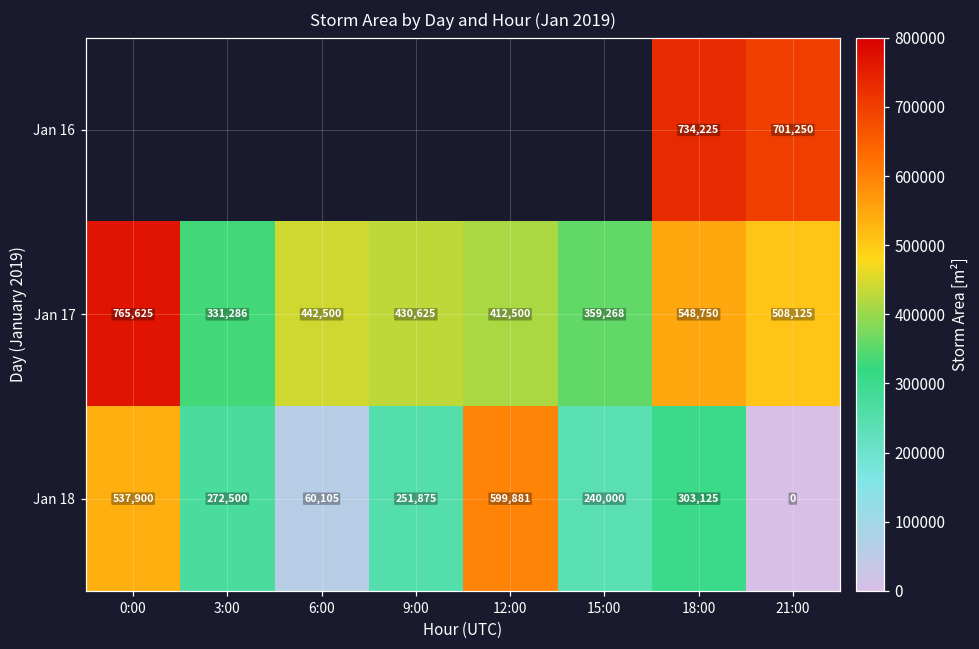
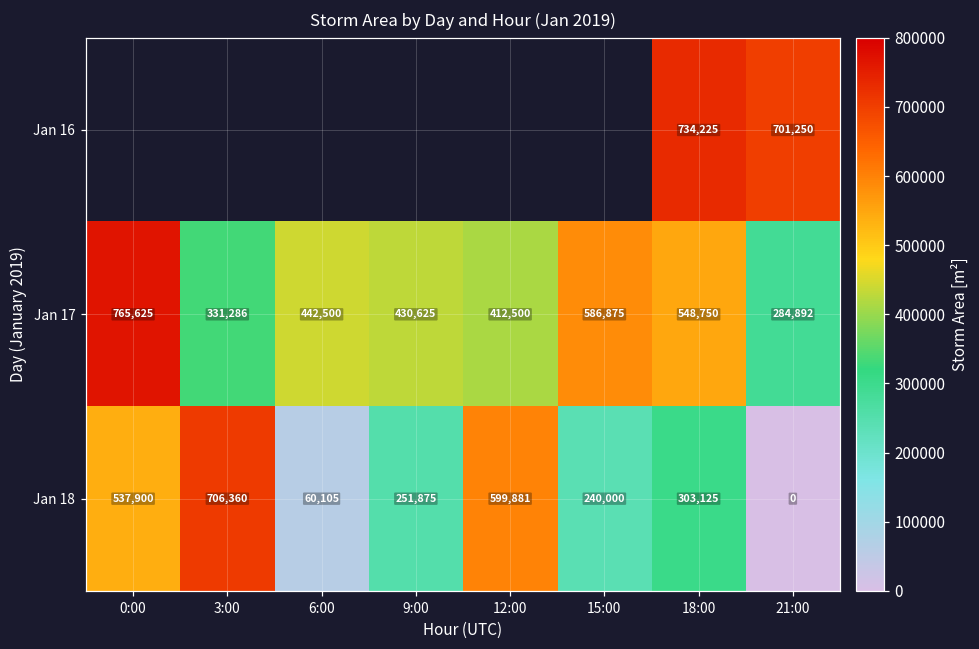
Jan 17, 15:00: 359,268 -> 586,875
Jan 17, 21:00: 508,125 -> 284,892
Jan 18, 3:00: 272,500 -> 706,360
